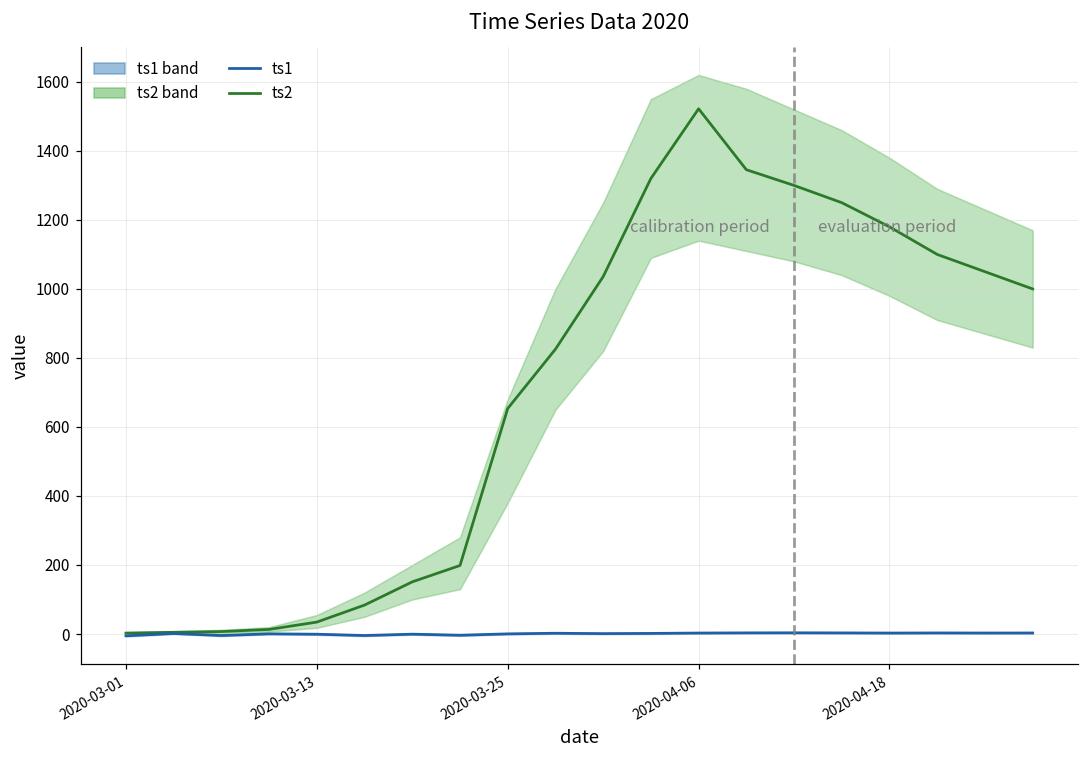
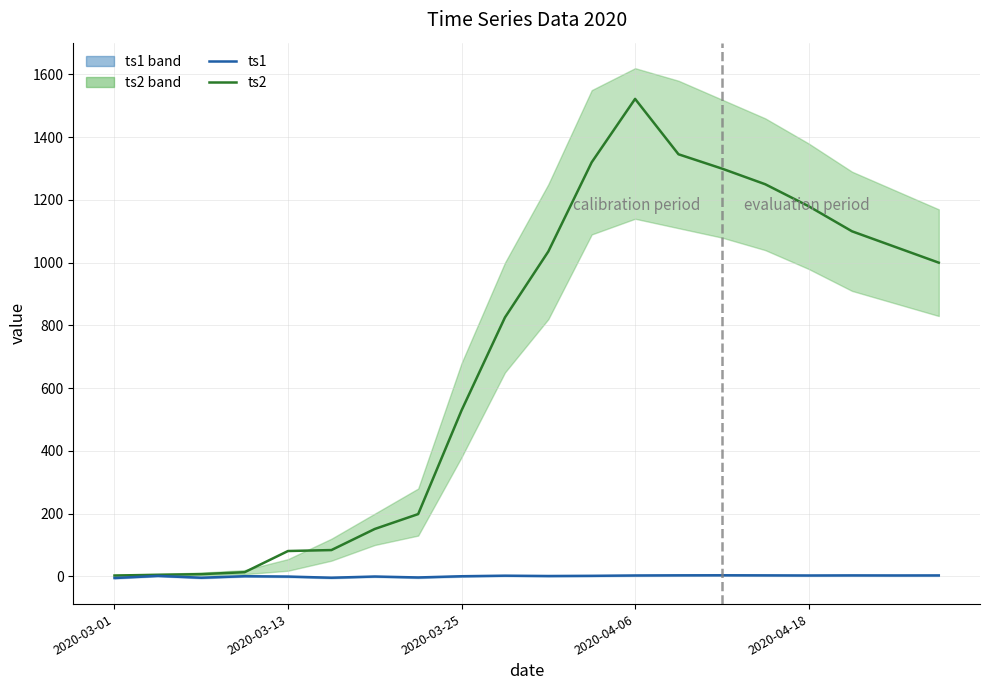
ts2, 2020-03-13: 30 -> 80
ts2, 2020-03-25: 650 -> 530
